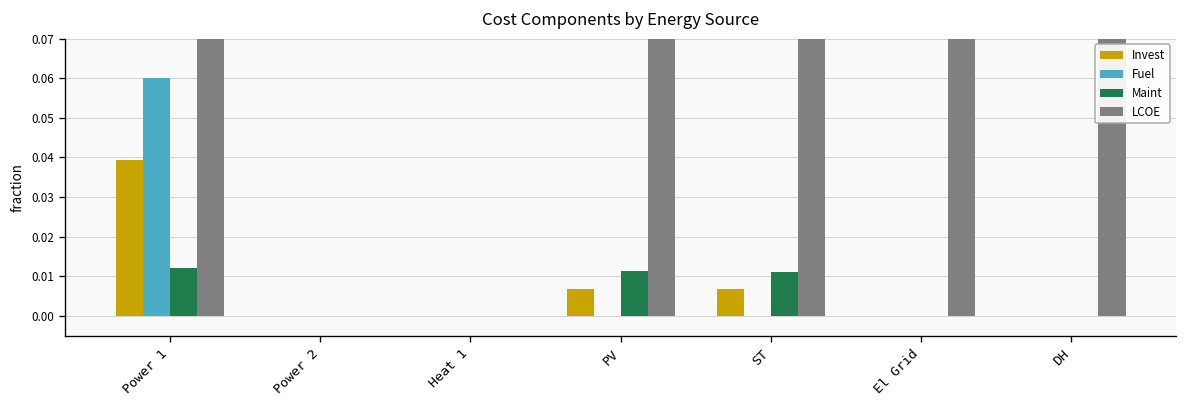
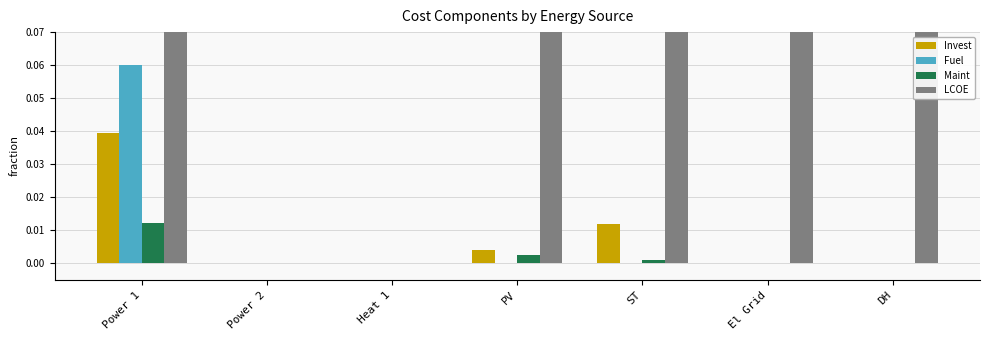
Invest, PV: 0.007 -> 0.004
Maint, PV: 0.011 -> 0.002
Invest, ST: 0.007 -> 0.012
Maint, ST: 0.011 -> 0.001
